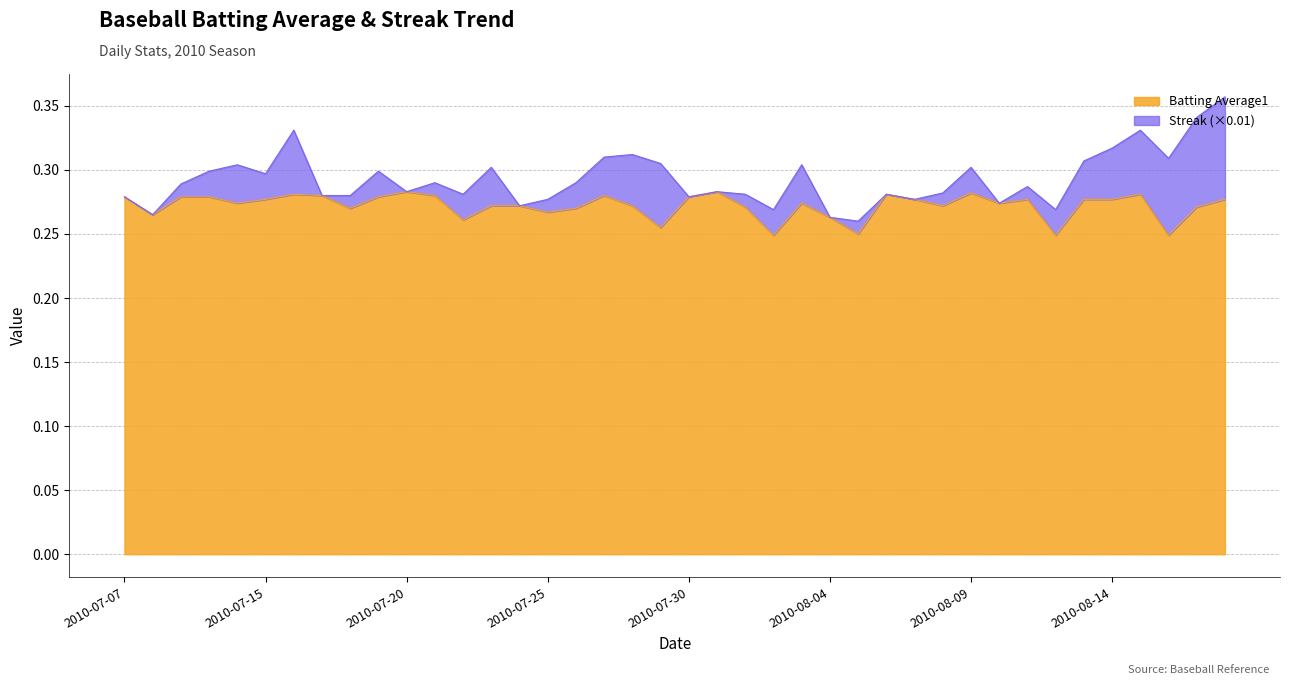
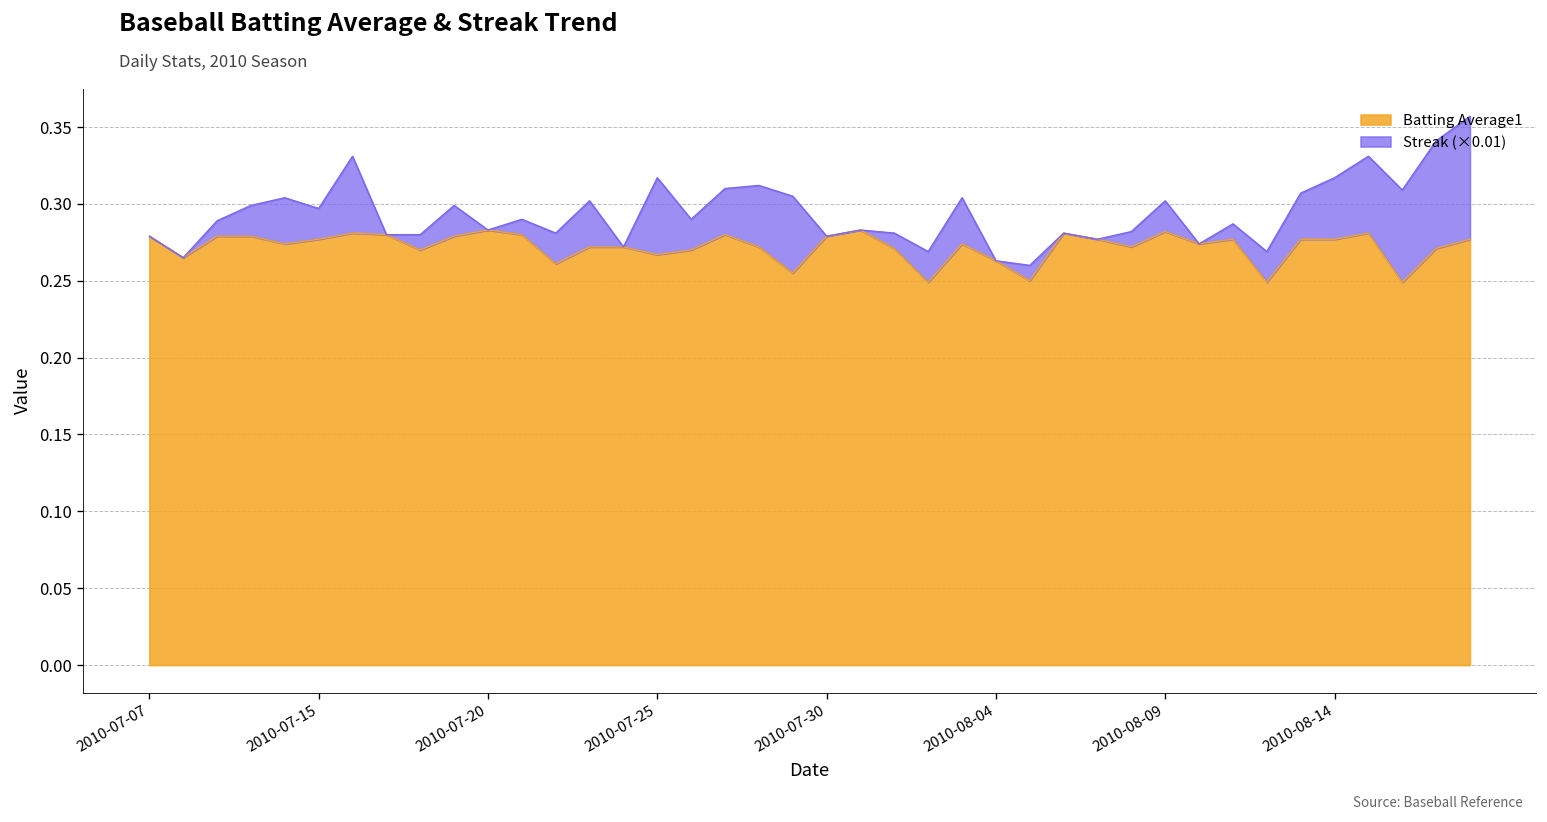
Streak (×0.01), 2010-07-25: 0.010 -> 0.050
